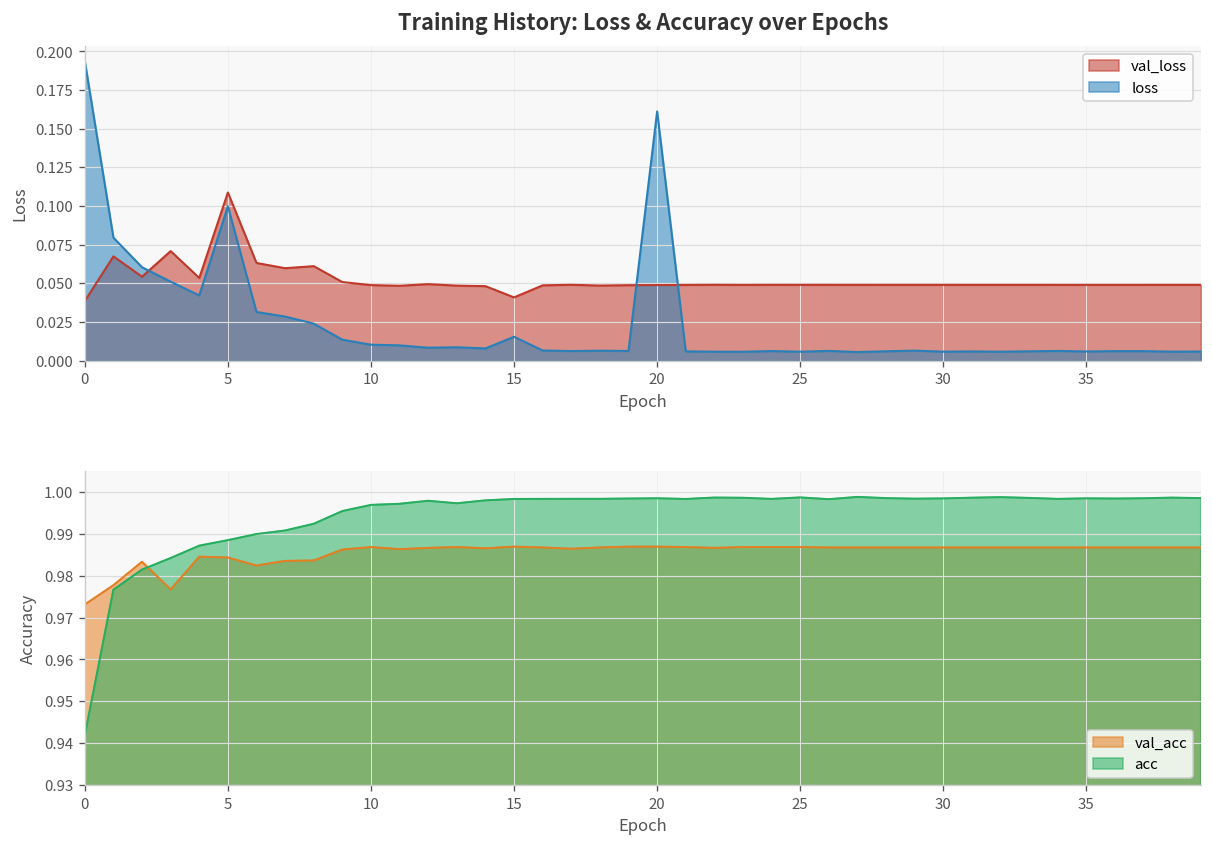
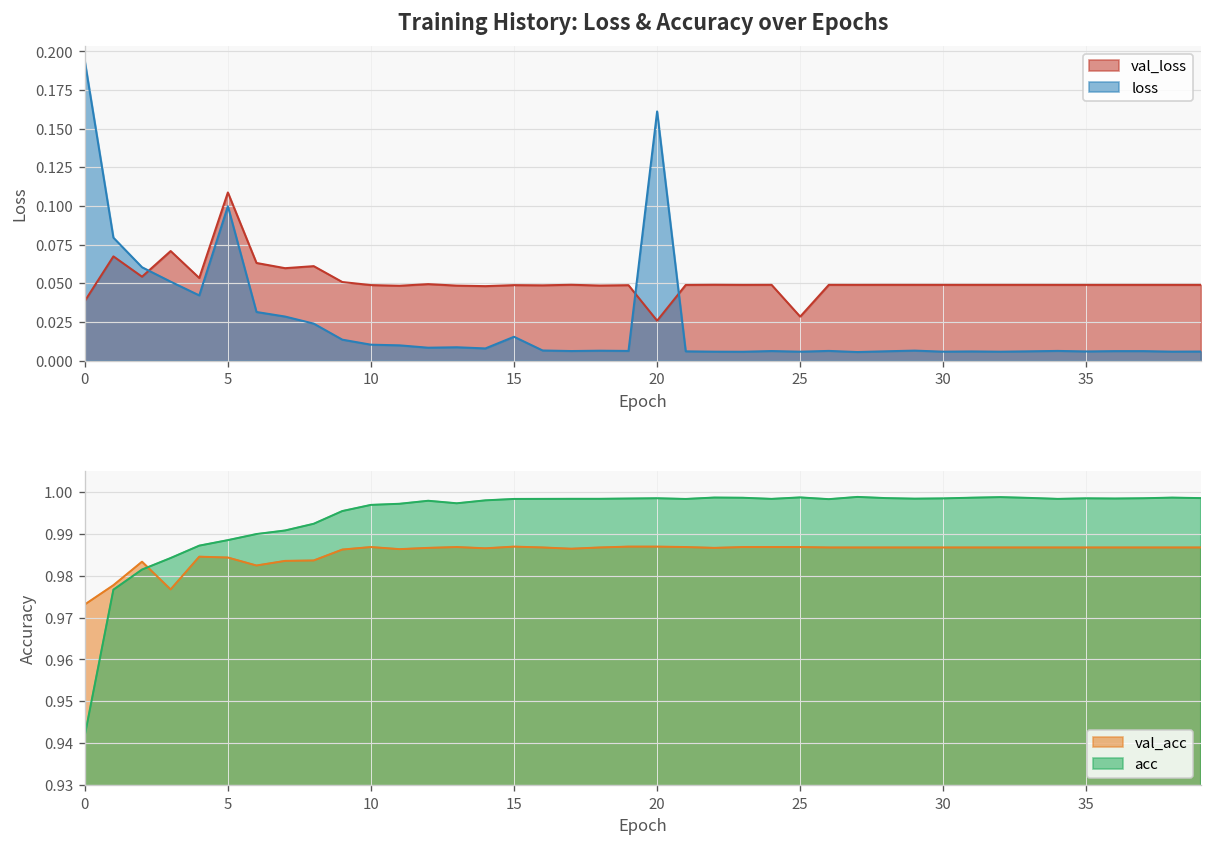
Training History: Loss & Accuracy over Epochs, val_loss, 15: 0.041 -> 0.049
Training History: Loss & Accuracy over Epochs, val_loss, 20: 0.049 -> 0.026
Training History: Loss & Accuracy over Epochs, val_loss, 25: 0.049 -> 0.028
